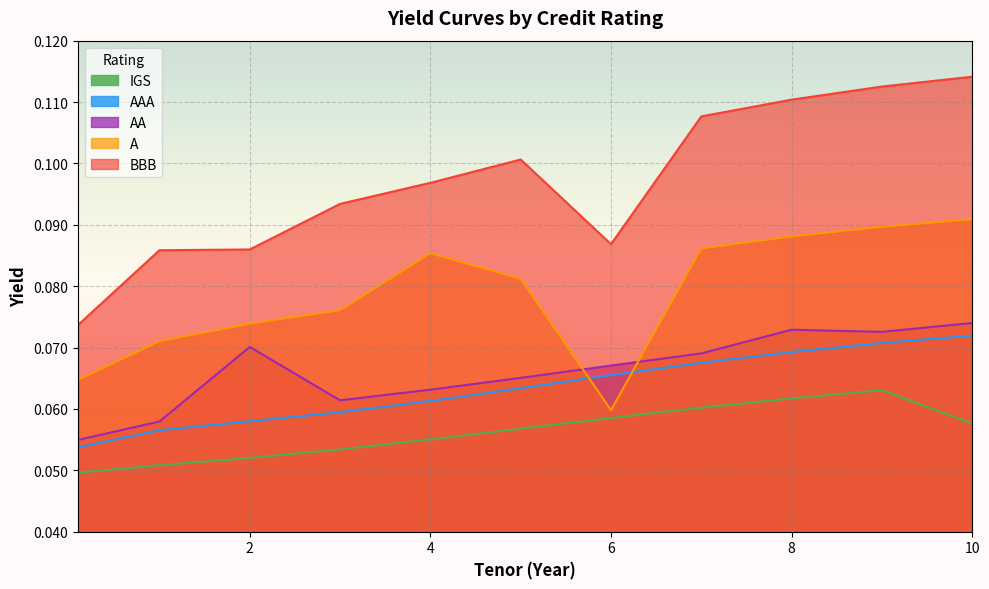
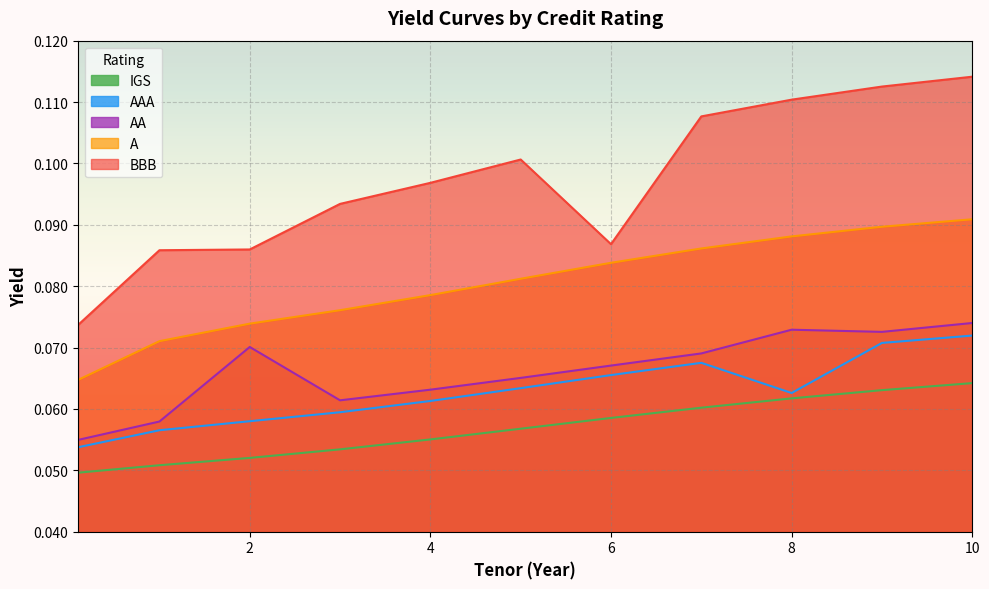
A, 4: 0.085 -> 0.079
A, 6: 0.060 -> 0.084
AAA, 8: 0.069 -> 0.063
IGS, 10: 0.058 -> 0.064
